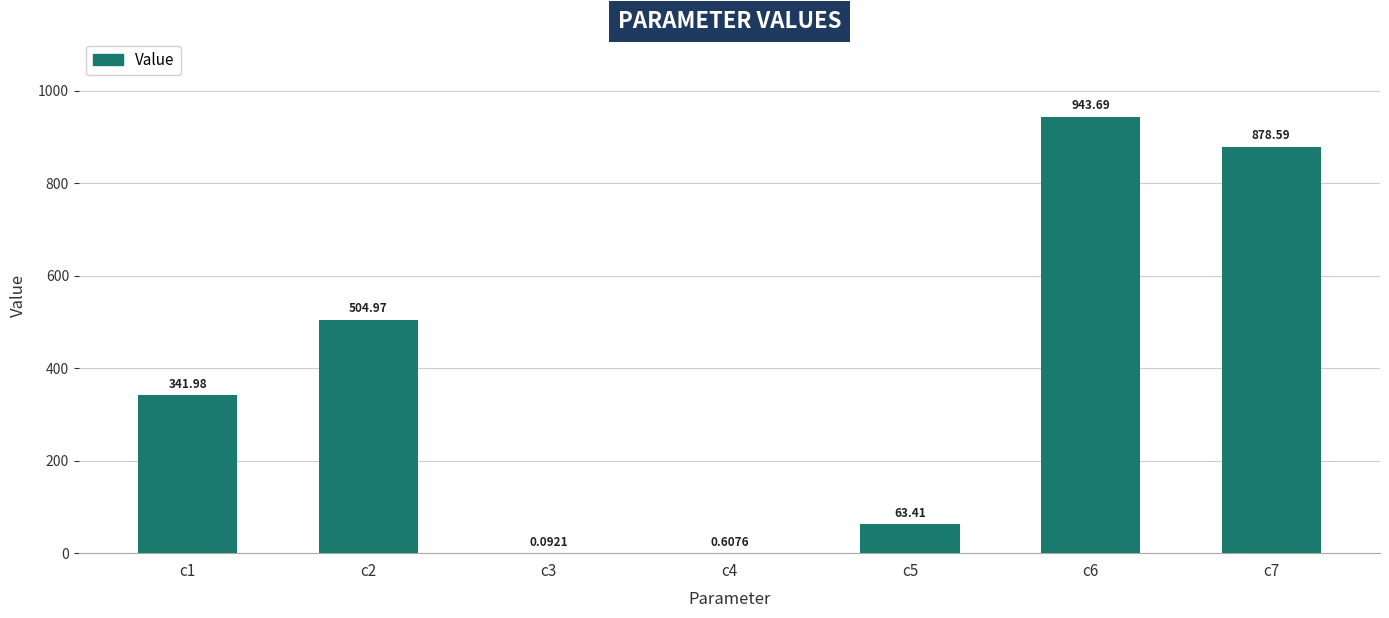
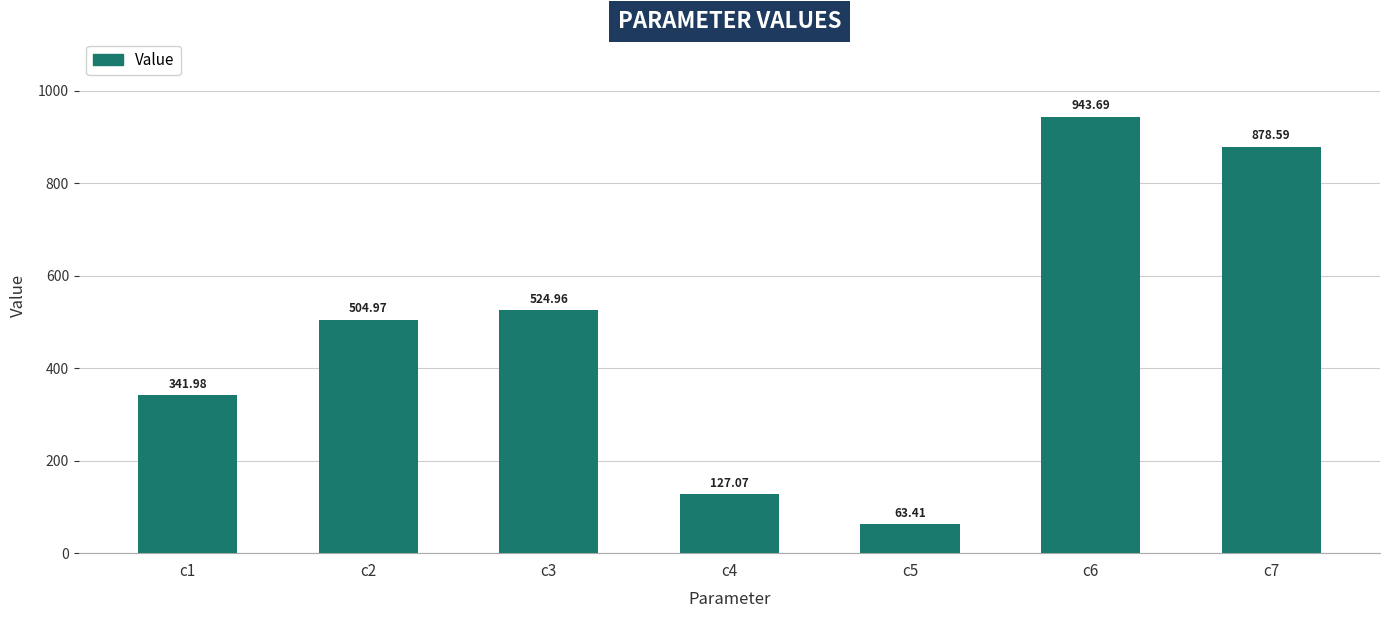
c3: 0.0921 -> 524.96
c4: 0.6076 -> 127.07
